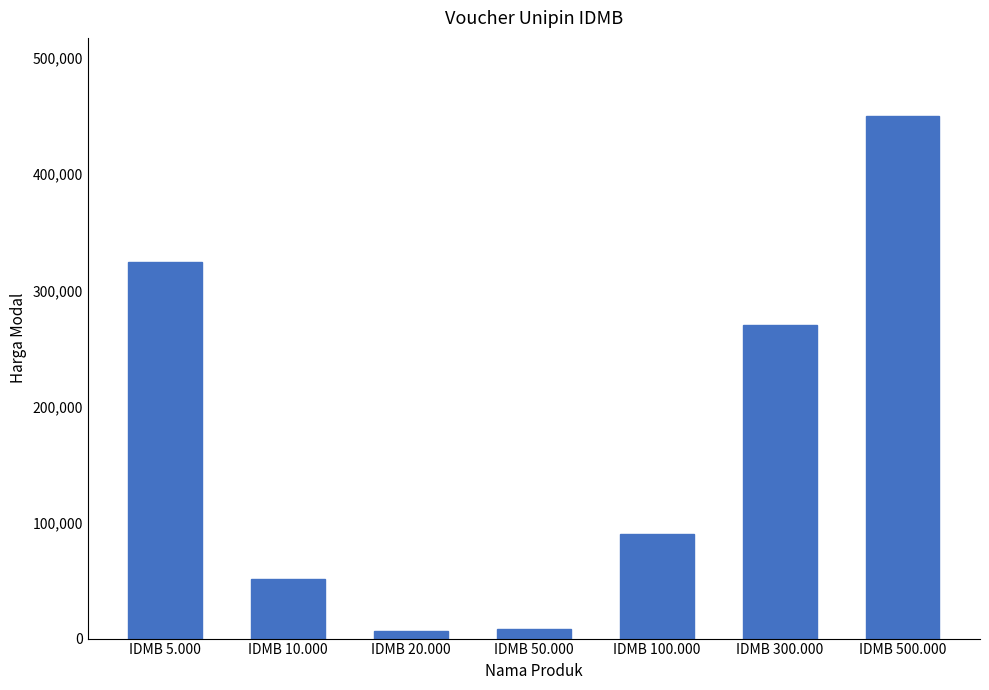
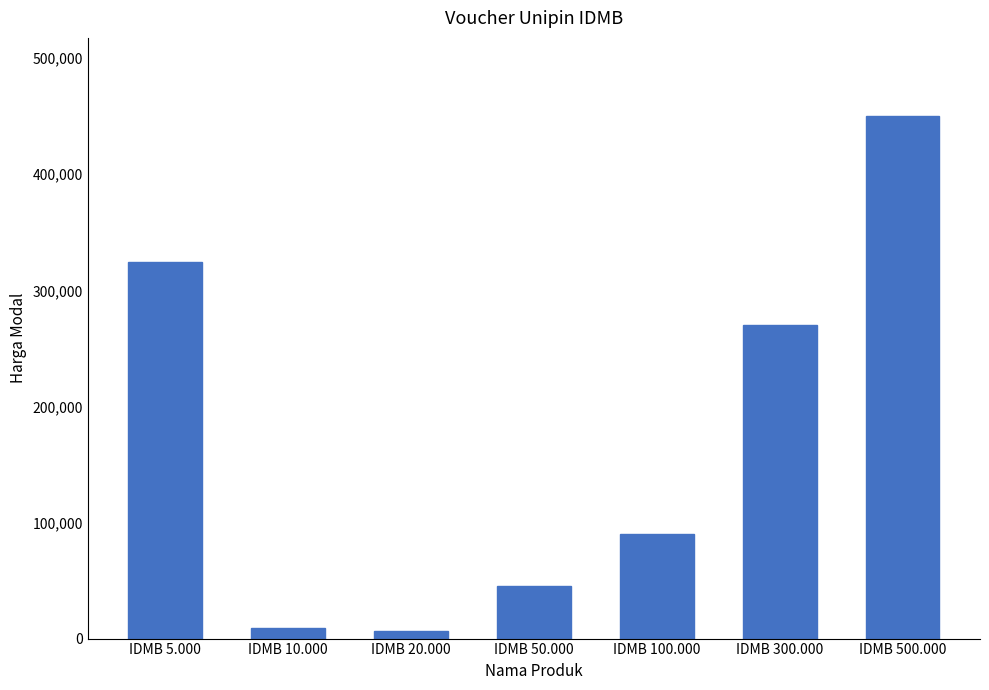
IDMB 10.000: 52,000 -> 9,000
IDMB 50.000: 8,000 -> 45,000
